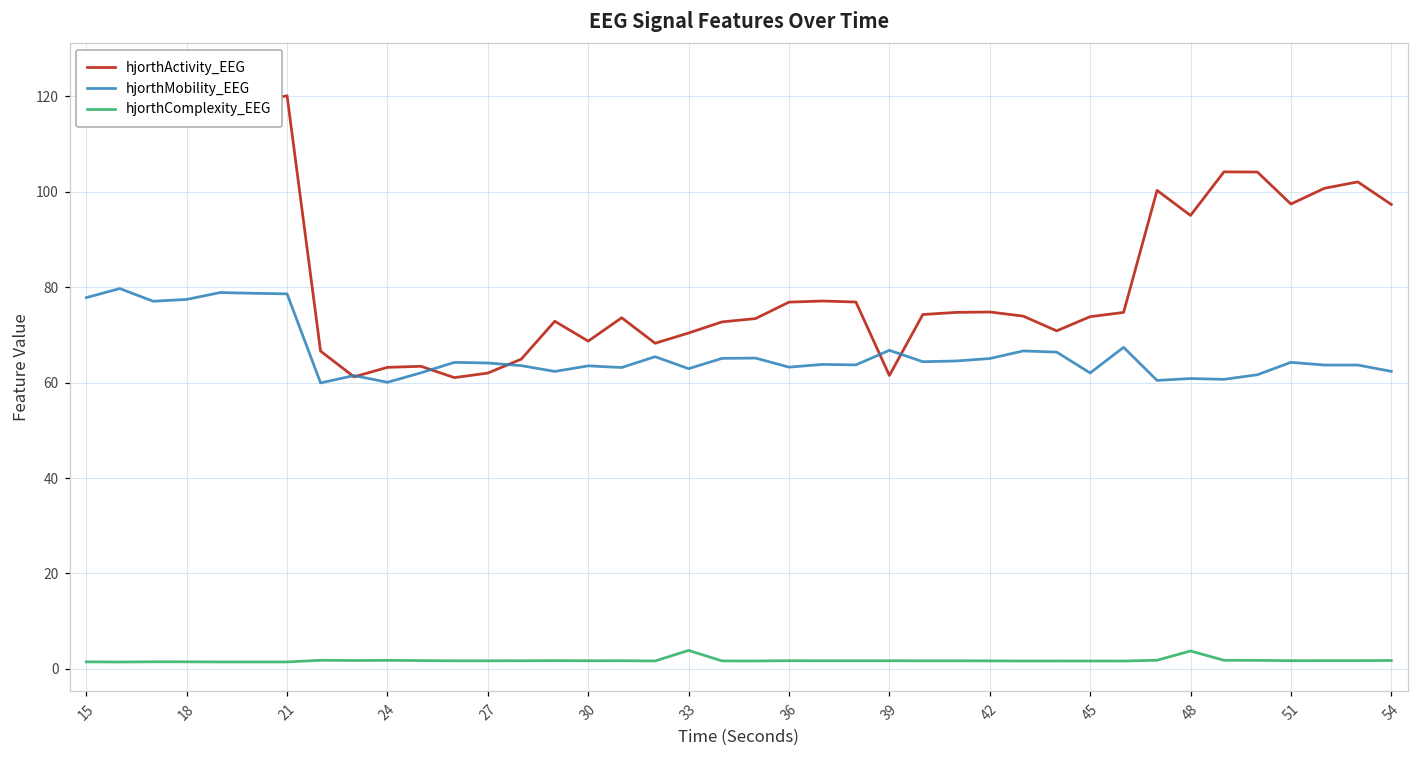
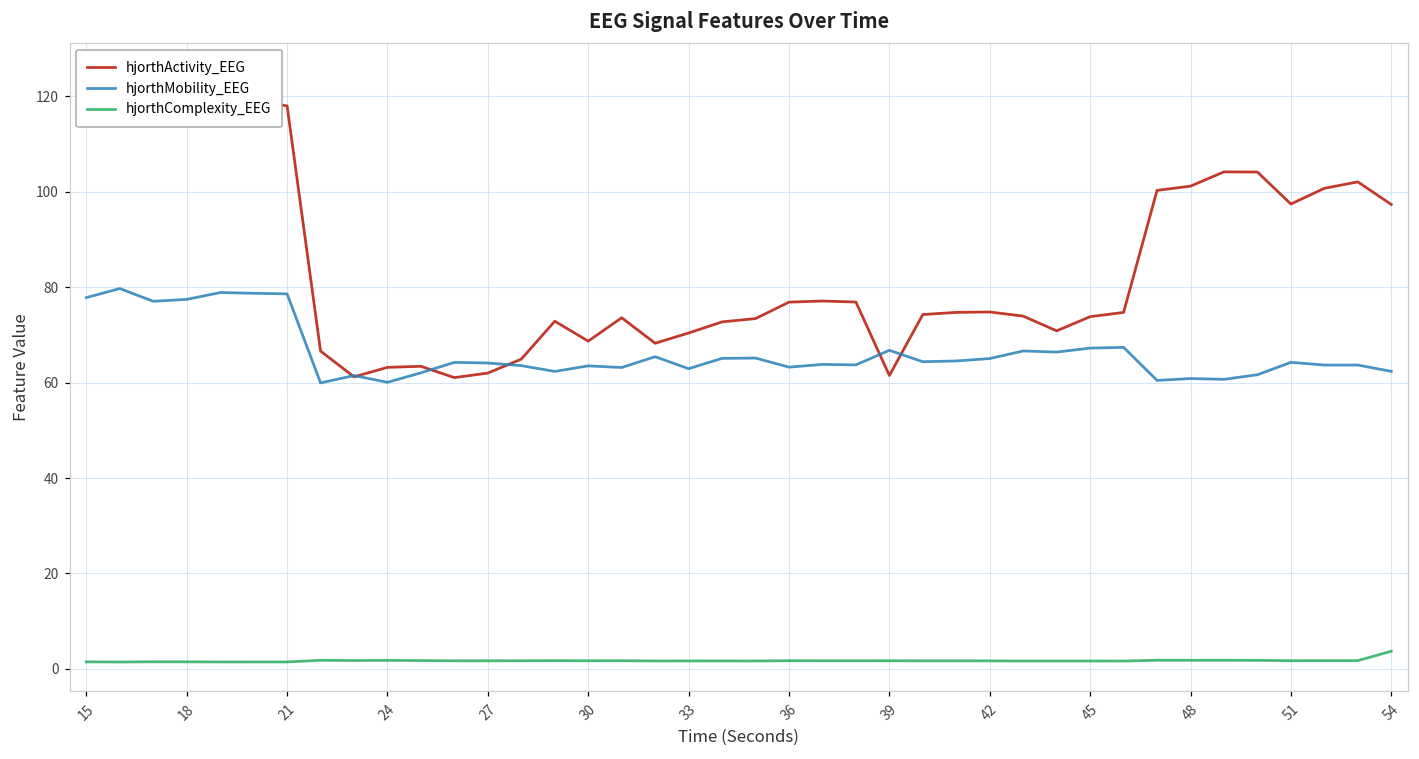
hjorthActivity_EEG, 21: 120 -> 118
hjorthComplexity_EEG, 33: 4 -> 2
hjorthMobility_EEG, 45: 62 -> 67
hjorthActivity_EEG, 48: 95 -> 101
hjorthComplexity_EEG, 48: 4 -> 2
hjorthComplexity_EEG, 54: 2 -> 4
